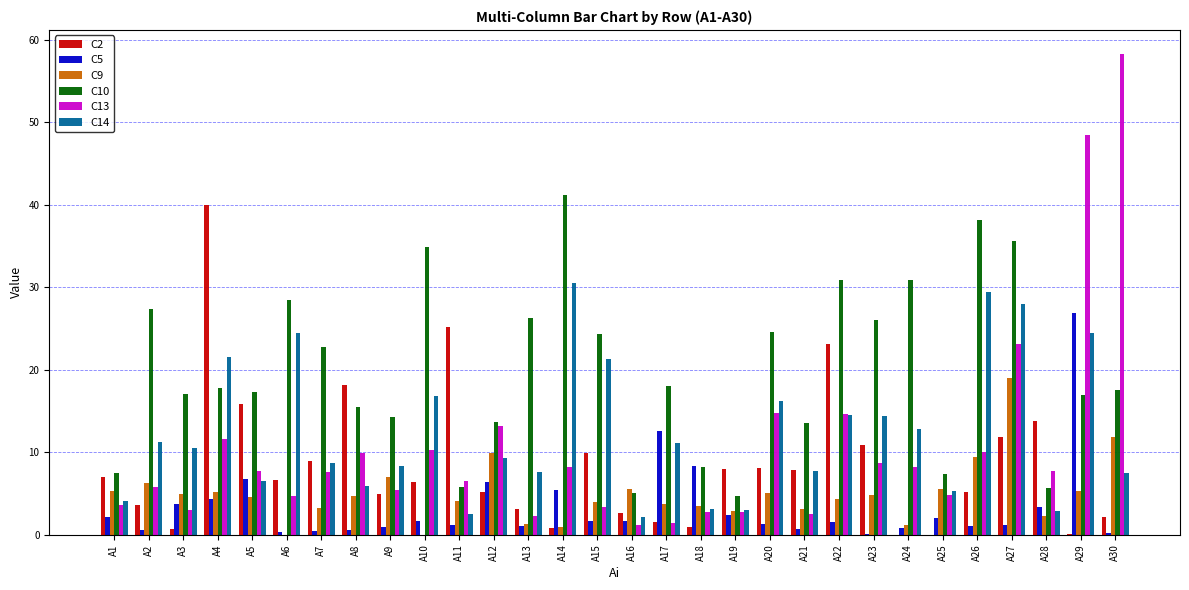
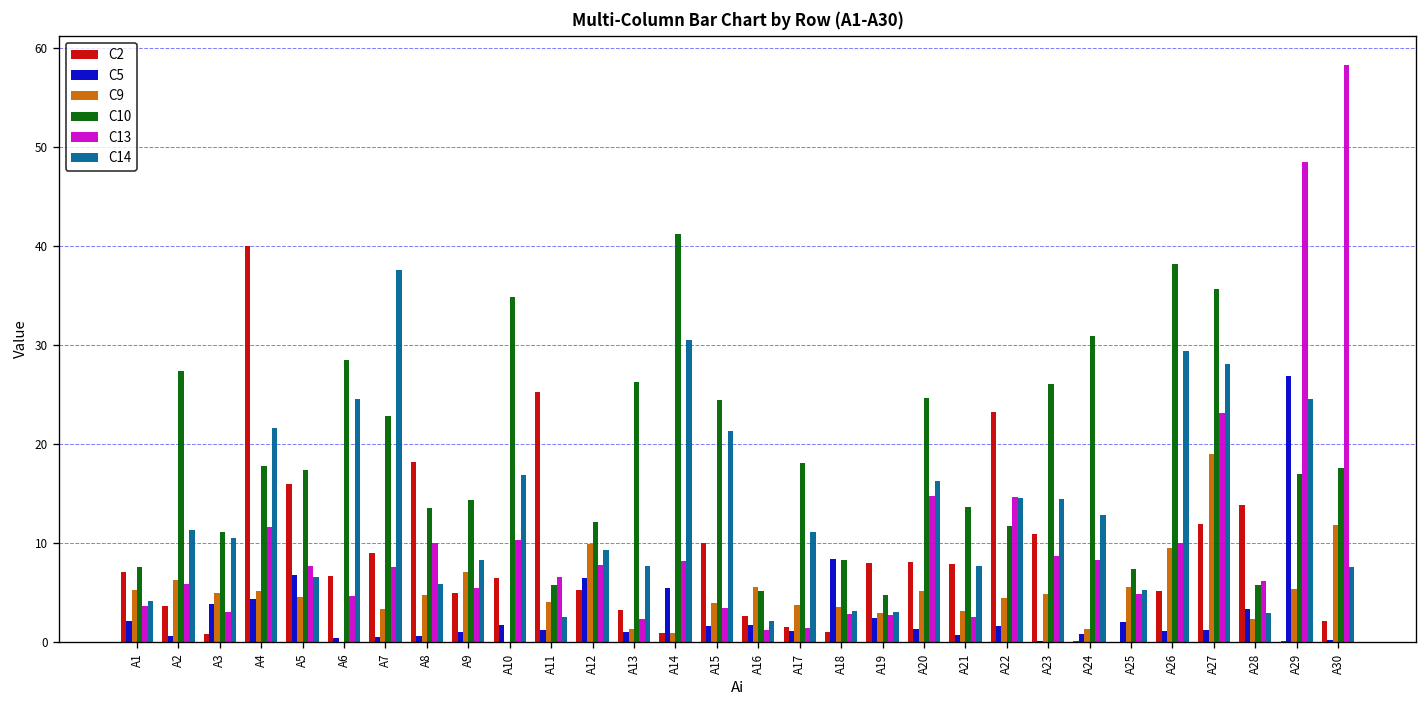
C10, A3: 17 -> 11
C14, A7: 9 -> 38
C10, A8: 16 -> 14
C10, A12: 14 -> 12
C13, A12: 13 -> 8
C5, A17: 13 -> 1
C10, A22: 31 -> 12
C13, A28: 8 -> 6
